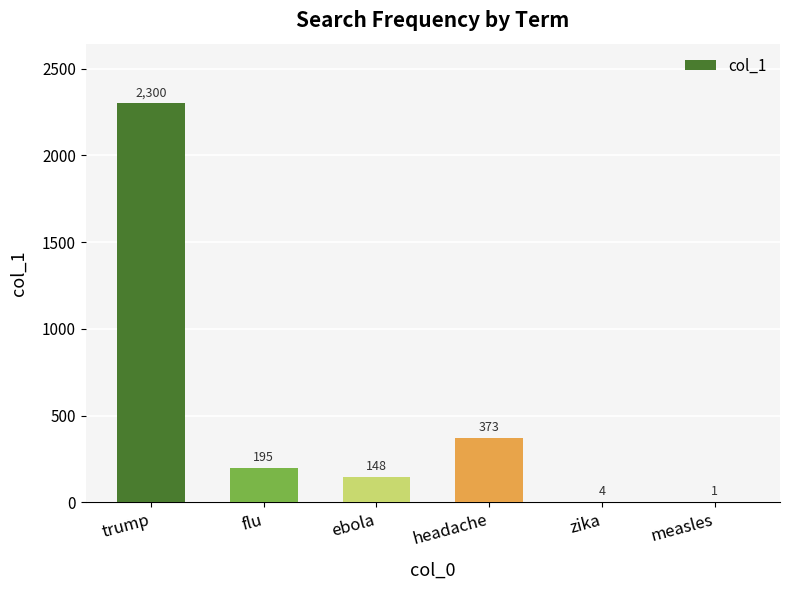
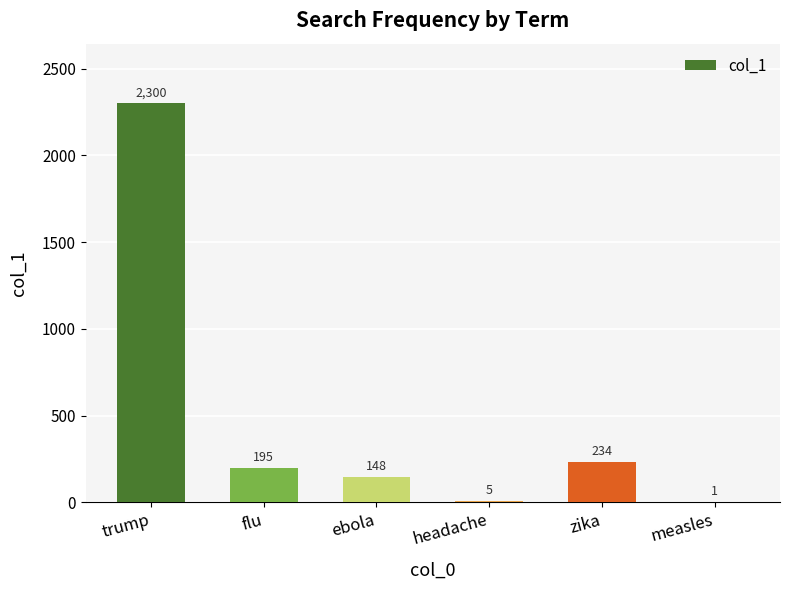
headache: 373 -> 5
zika: 4 -> 234
